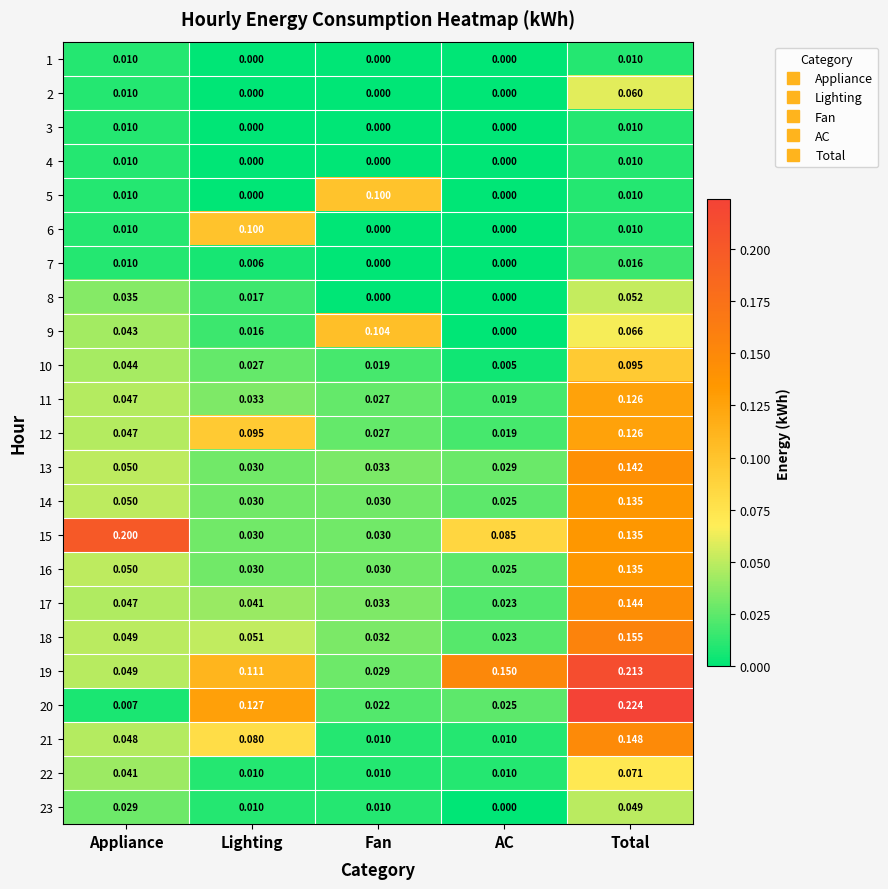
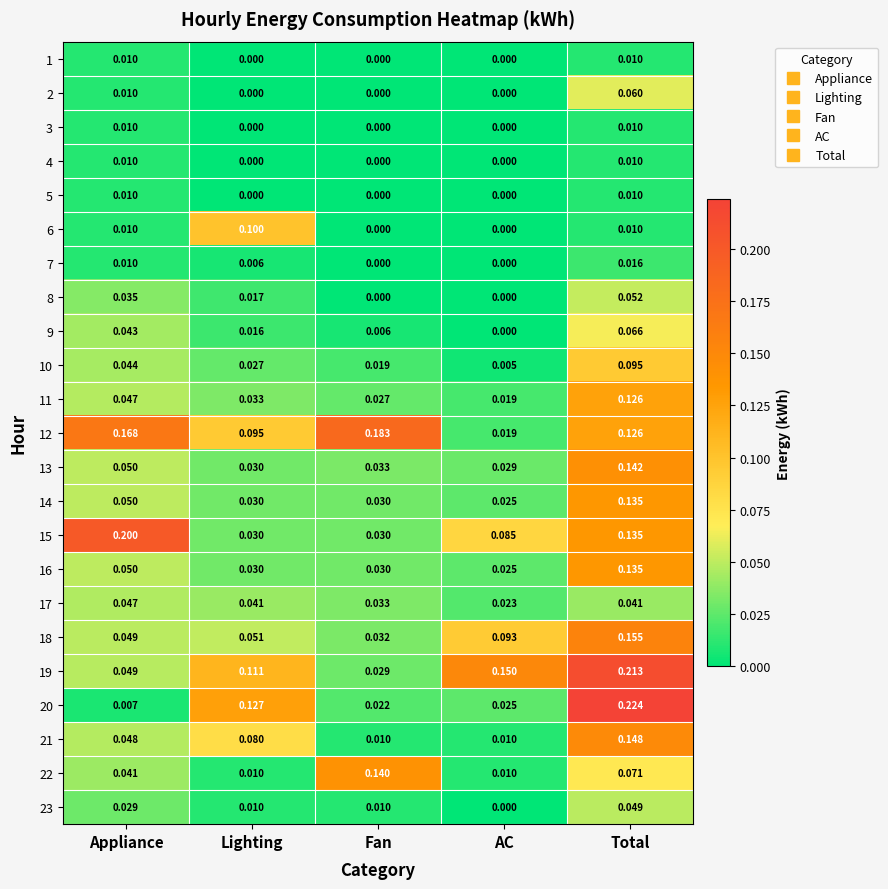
5, Fan: 0.100 -> 0.000
9, Fan: 0.104 -> 0.006
12, Appliance: 0.047 -> 0.168
12, Fan: 0.027 -> 0.183
17, Total: 0.144 -> 0.041
18, AC: 0.023 -> 0.093
22, Fan: 0.010 -> 0.140
